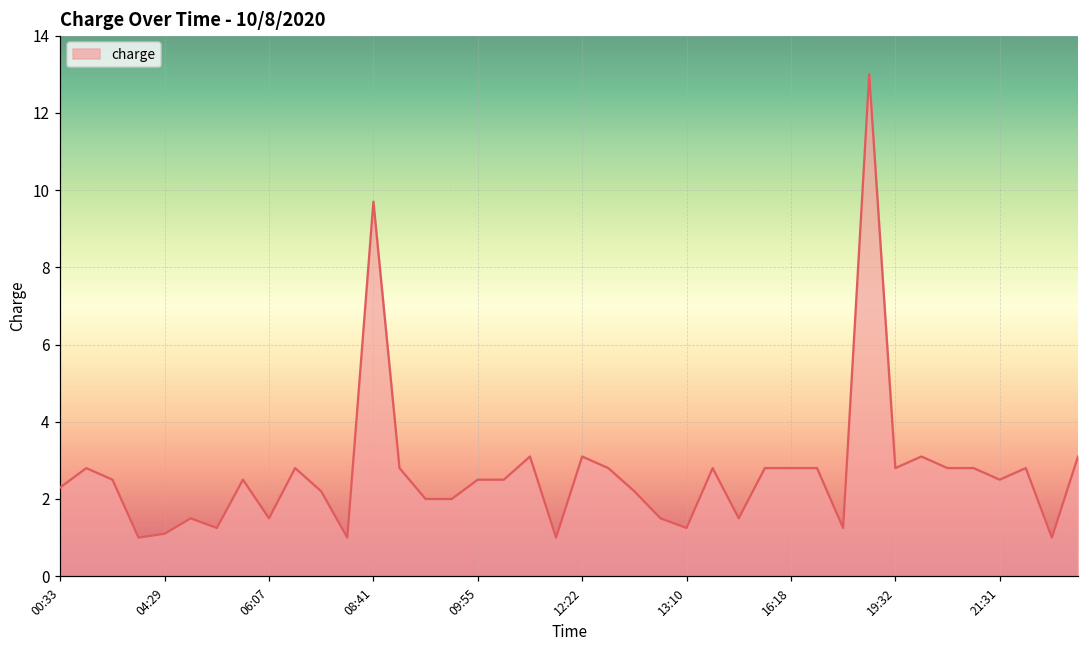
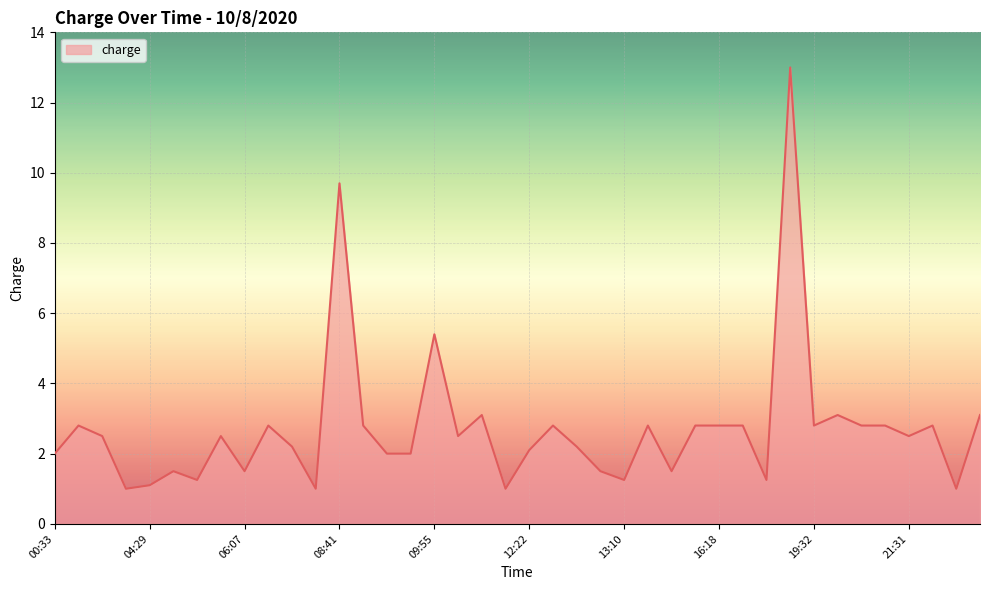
00:33: 2.3 -> 2.0
09:55: 2.5 -> 5.4
12:22: 3.1 -> 2.1
